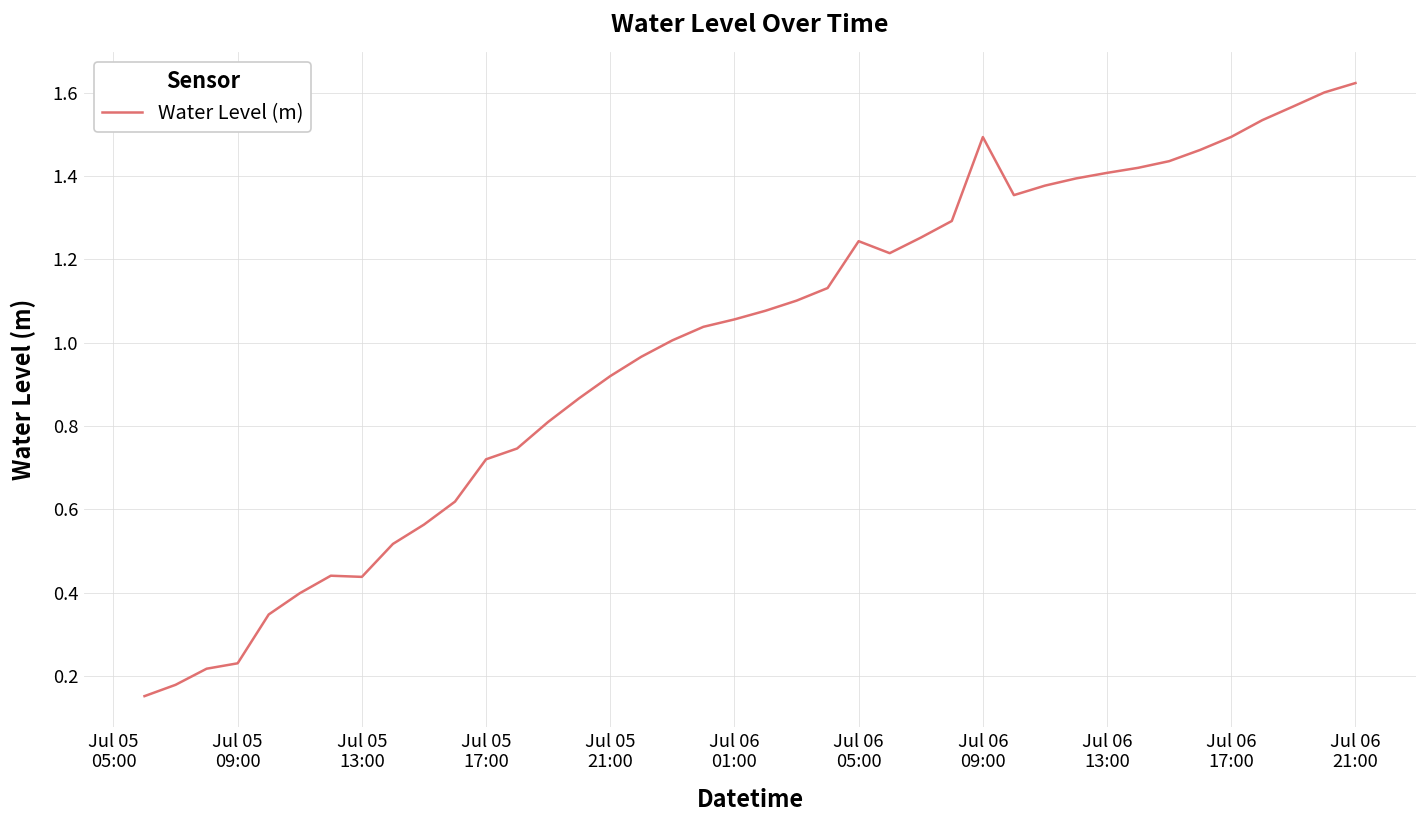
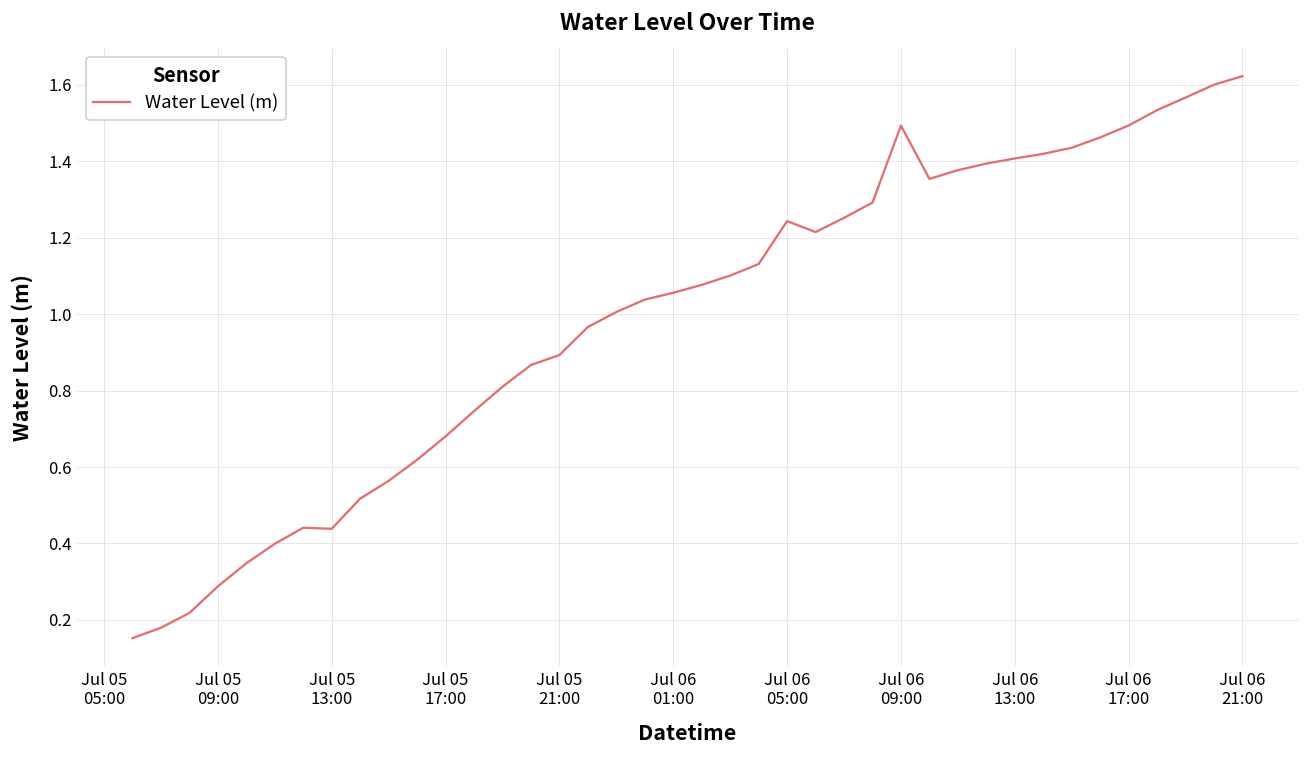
Jul 05 09:00: 0.23 -> 0.29
Jul 05 17:00: 0.72 -> 0.68
Jul 05 21:00: 0.92 -> 0.89
